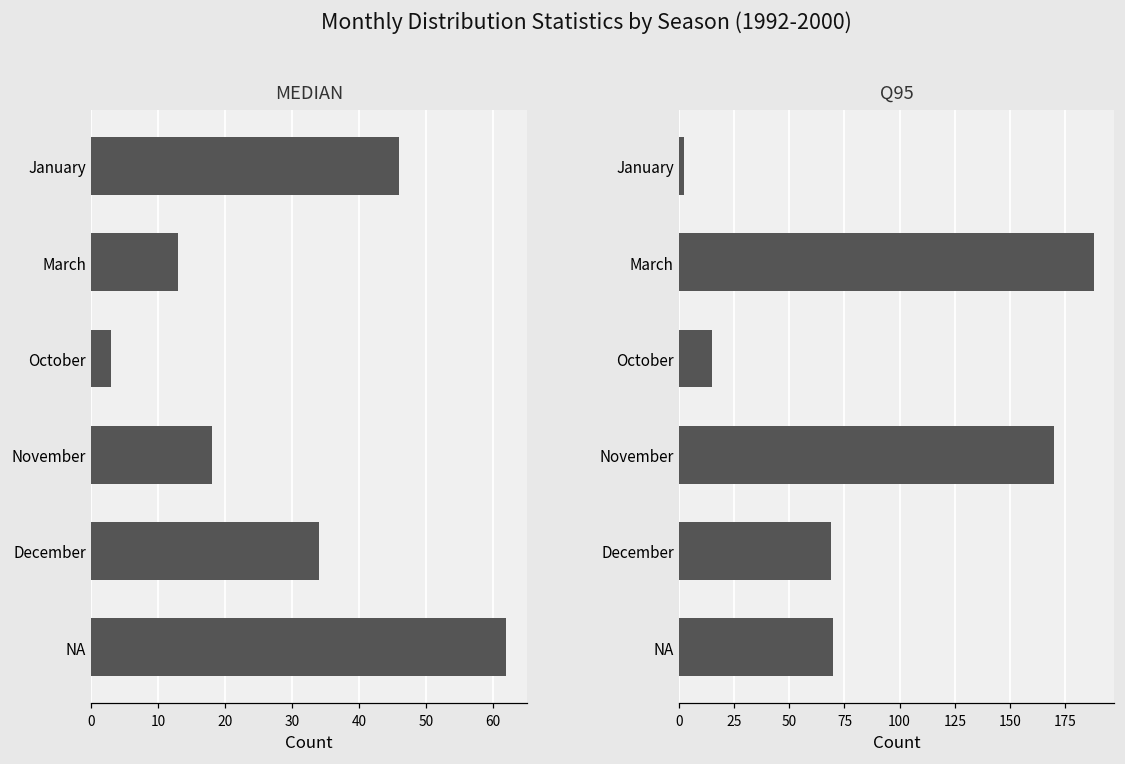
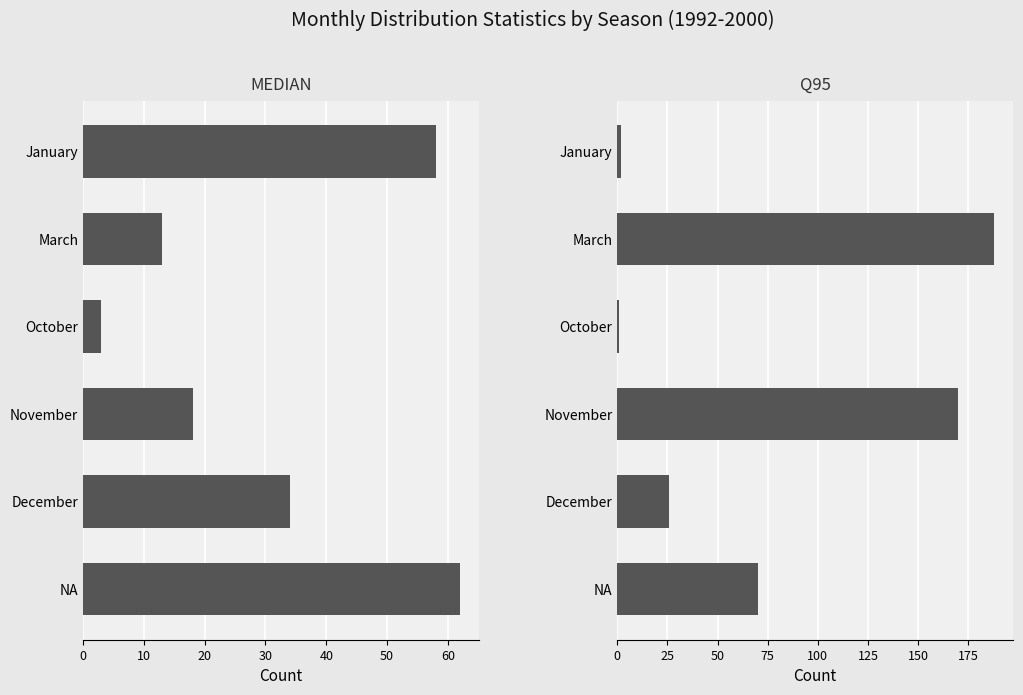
MEDIAN, January: 46 -> 58
Q95, October: 15 -> 1
Q95, December: 69 -> 26
